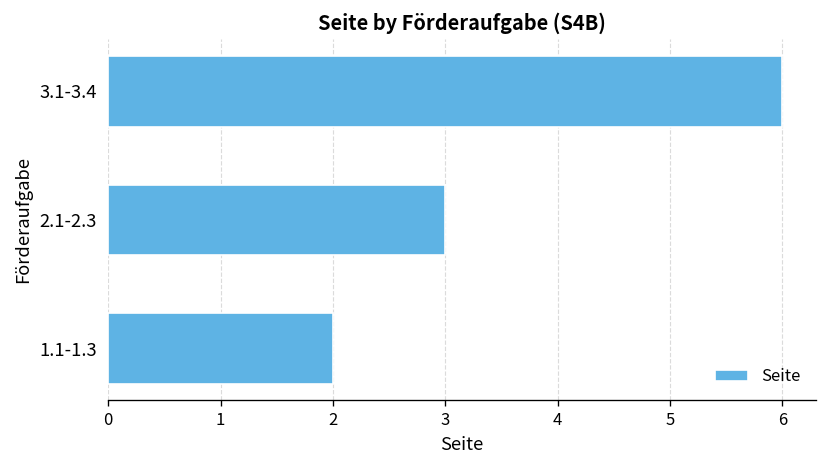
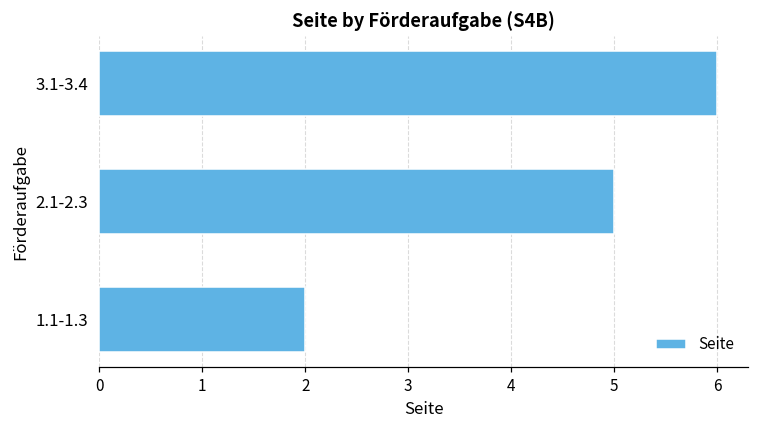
2.1-2.3: 3 -> 5
